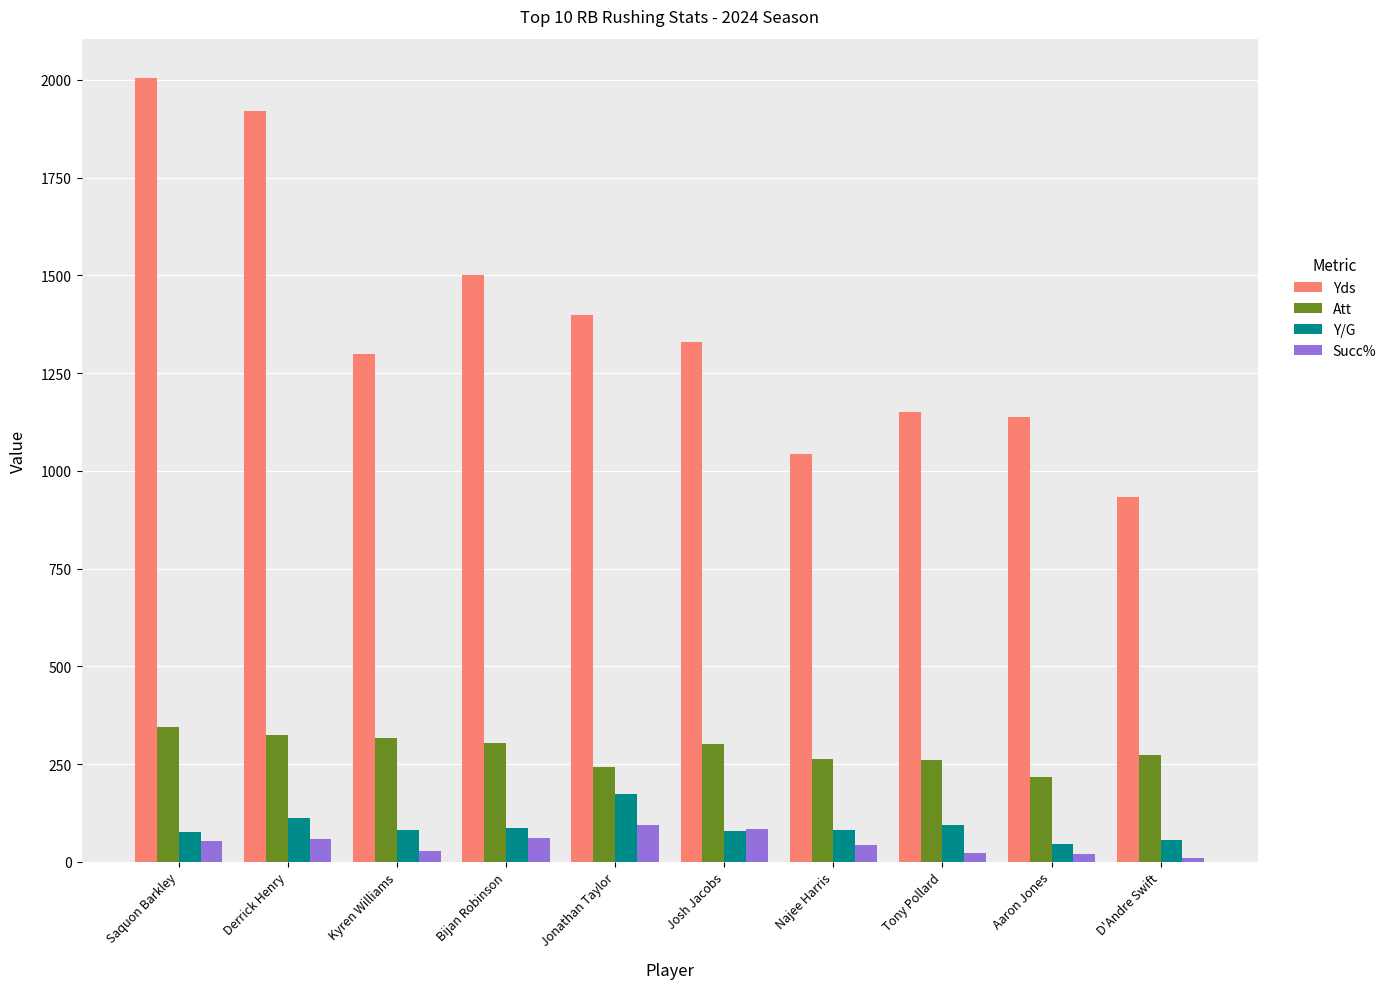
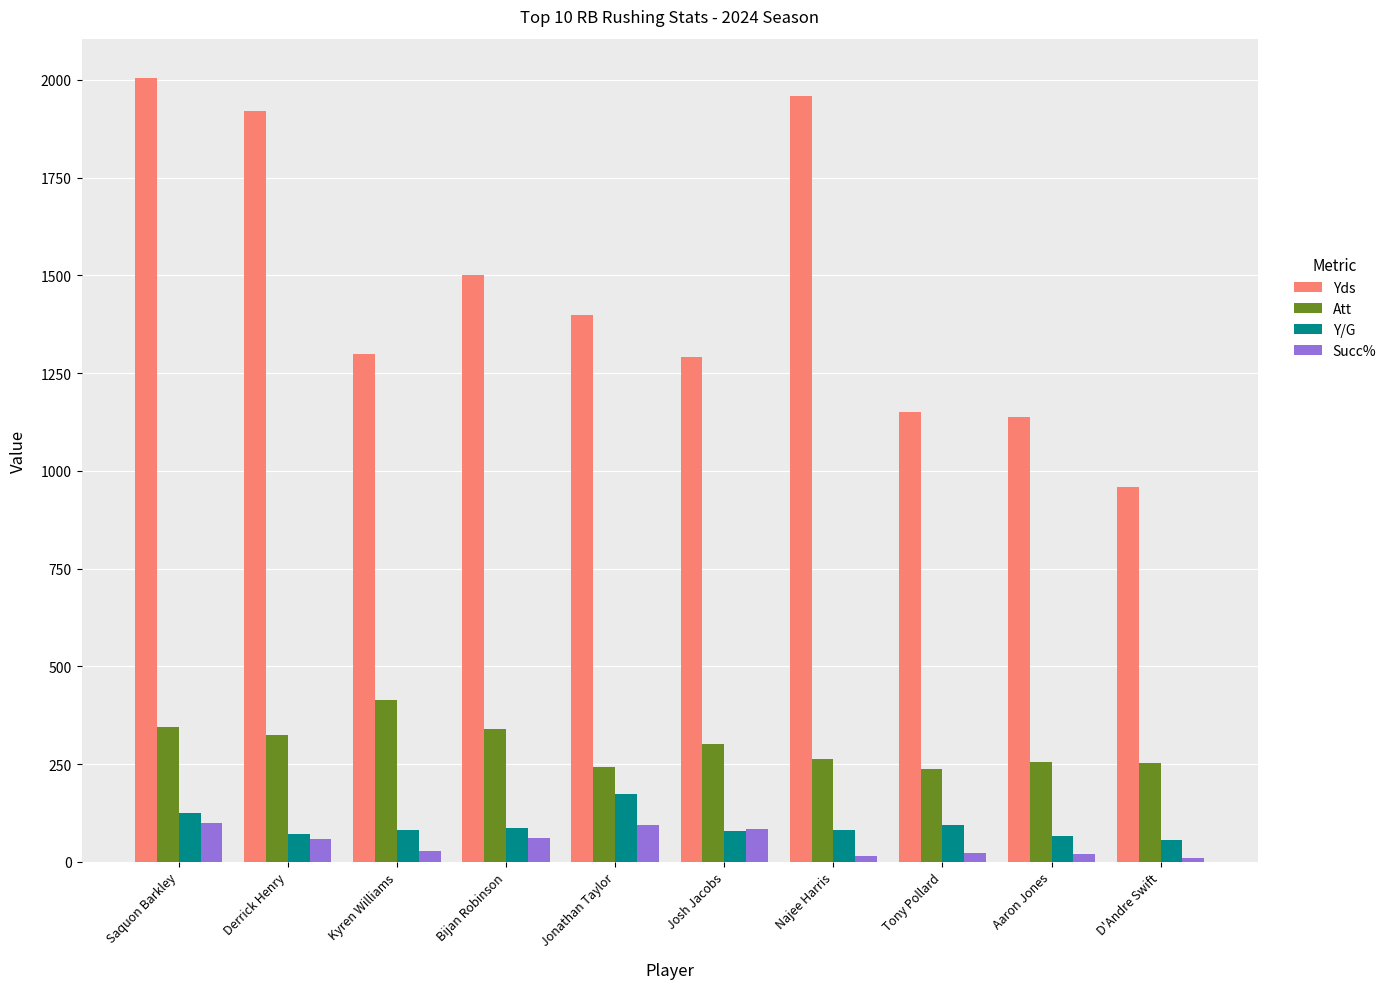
Y/G, Saquon Barkley: 80 -> 130
Succ%, Saquon Barkley: 50 -> 100
Y/G, Derrick Henry: 110 -> 70
Att, Kyren Williams: 320 -> 420
Att, Bijan Robinson: 300 -> 340
Yds, Josh Jacobs: 1330 -> 1290
Yds, Najee Harris: 1040 -> 1960
Succ%, Najee Harris: 40 -> 20
Att, Tony Pollard: 260 -> 240
Att, Aaron Jones: 220 -> 260
Y/G, Aaron Jones: 40 -> 70
Yds, D'Andre Swift: 930 -> 960
Att, D'Andre Swift: 270 -> 250
